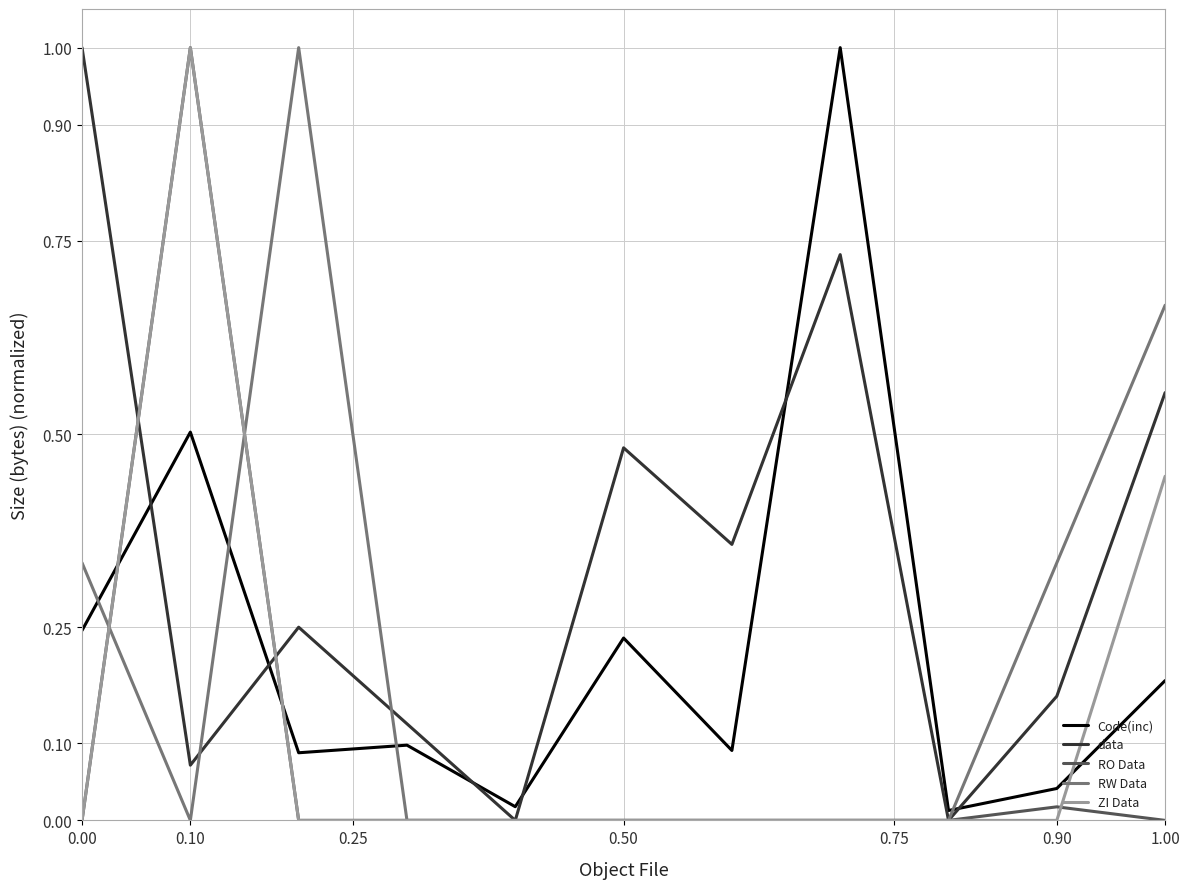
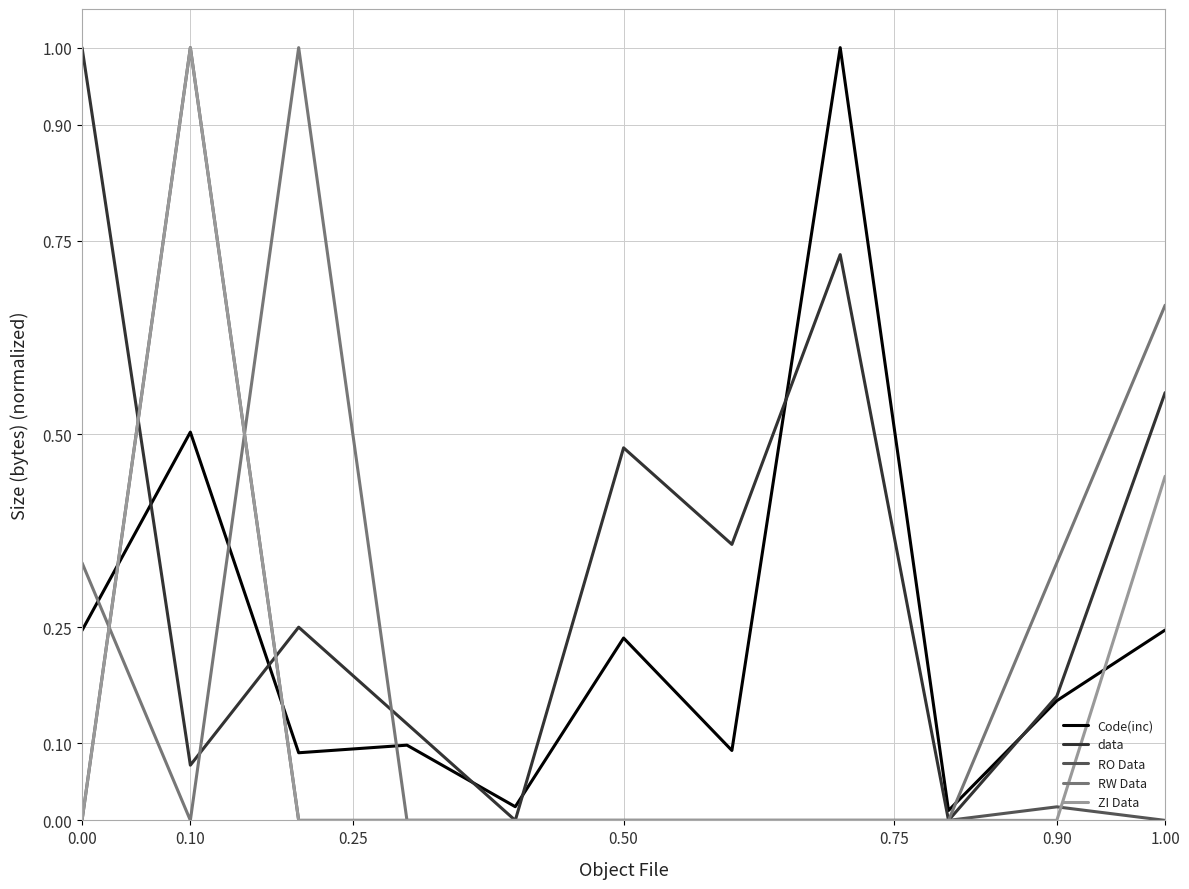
Code(inc), 0.90: 0.04 -> 0.15
Code(inc), 1.00: 0.18 -> 0.25
